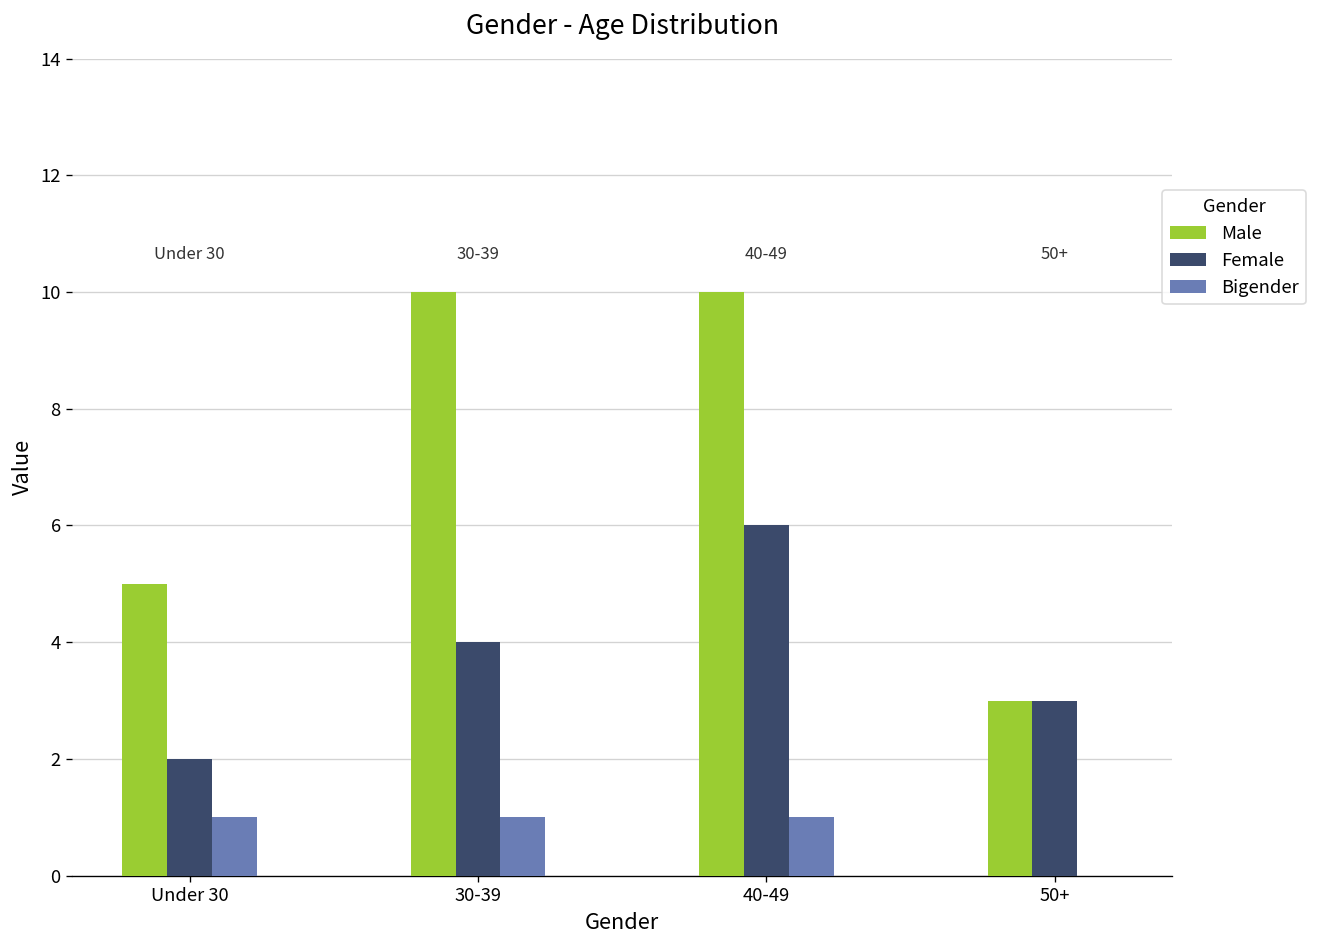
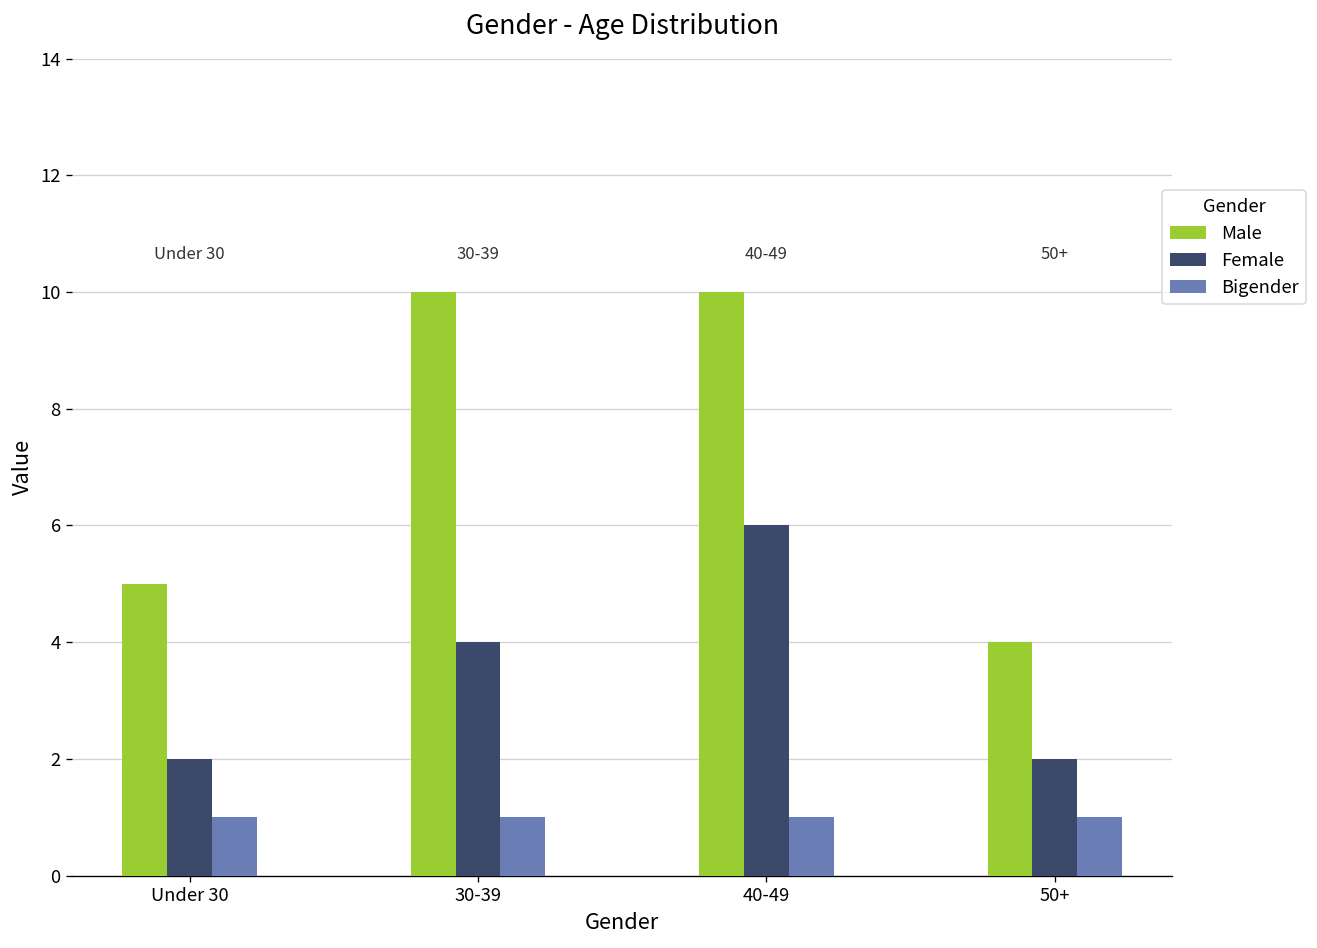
Male, 50+: 3 -> 4
Female, 50+: 3 -> 2
Bigender, 50+: 0 -> 1
